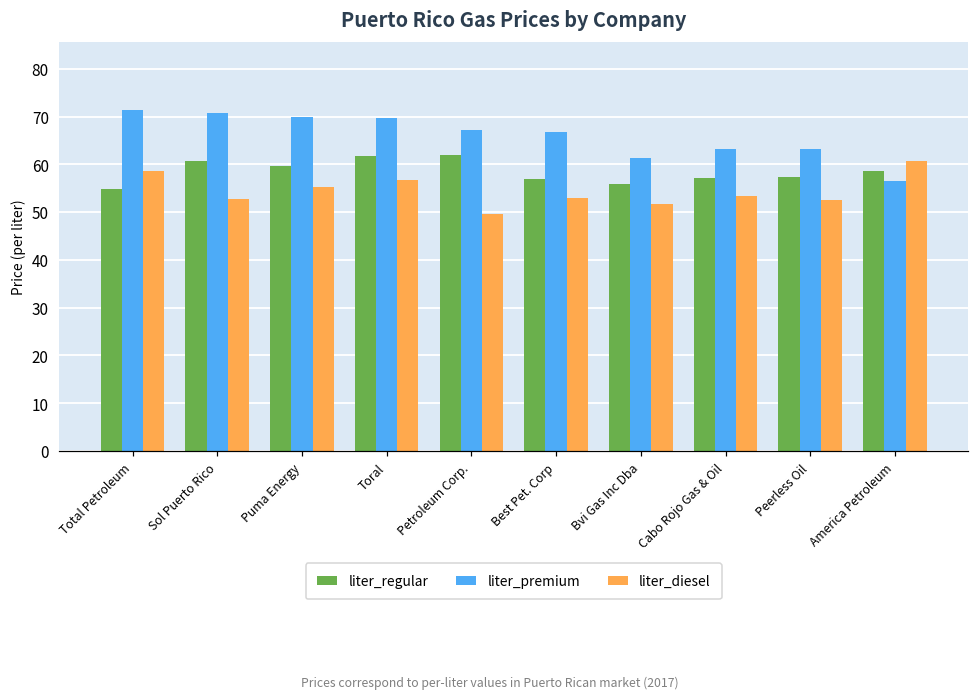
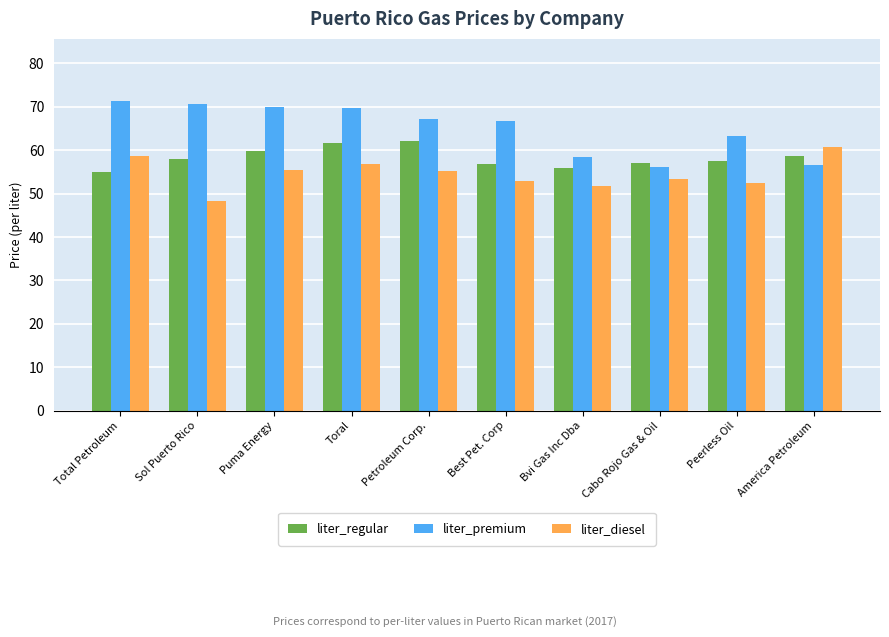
liter_regular, Sol Puerto Rico: 61 -> 58
liter_diesel, Sol Puerto Rico: 53 -> 48
liter_diesel, Petroleum Corp.: 50 -> 55
liter_premium, Bvi Gas Inc Dba: 61 -> 58
liter_premium, Cabo Rojo Gas & Oil: 63 -> 56
